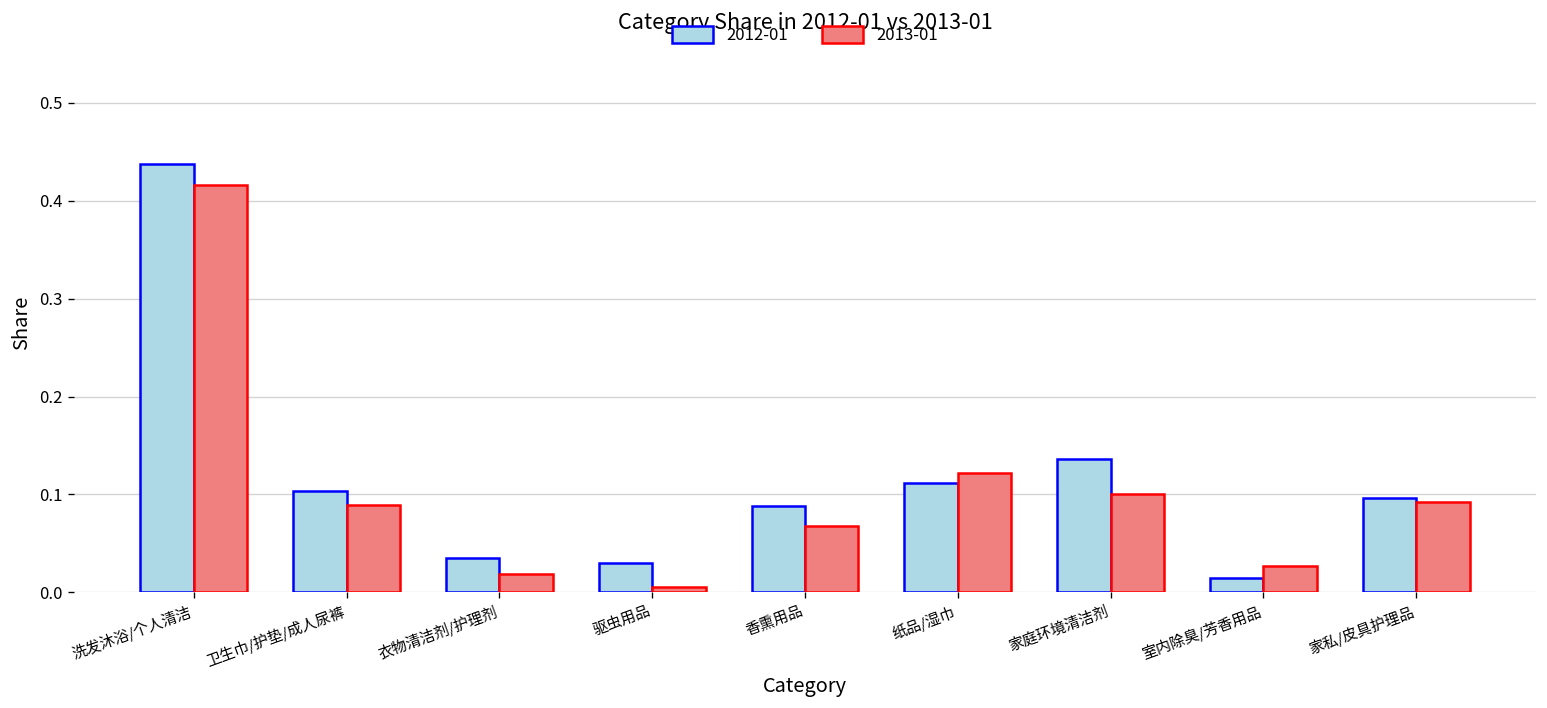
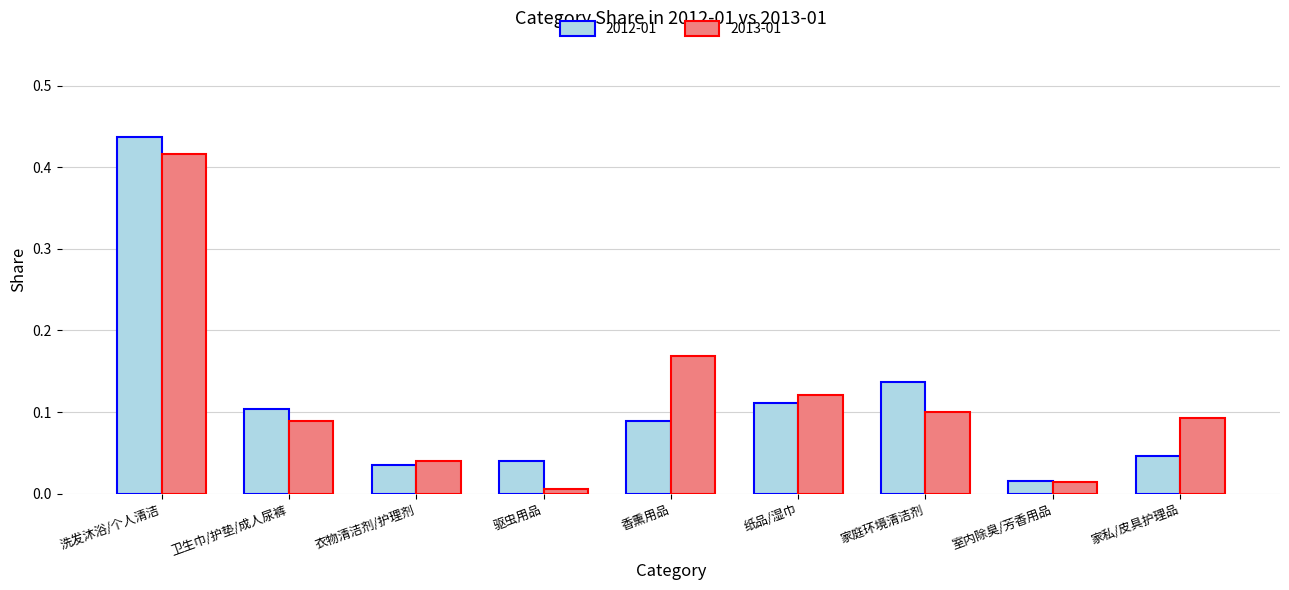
2013-01, 衣物清洁剂/护理剂: 0.02 -> 0.04
2012-01, 驱虫用品: 0.03 -> 0.04
2013-01, 香熏用品: 0.07 -> 0.17
2013-01, 室内除臭/芳香用品: 0.03 -> 0.01
2012-01, 家私/皮具护理品: 0.10 -> 0.05
